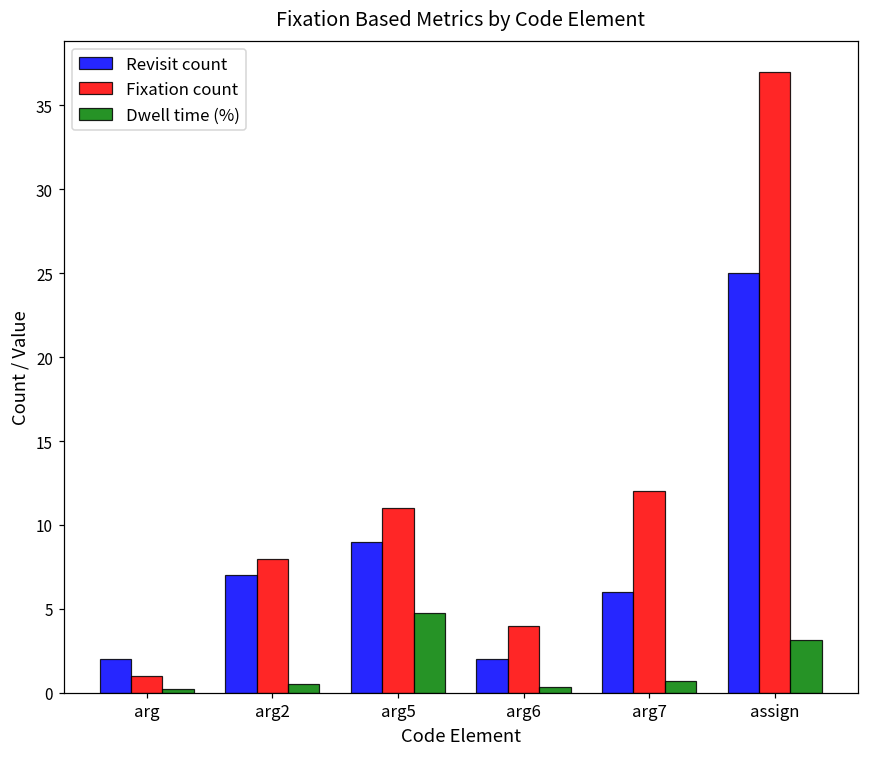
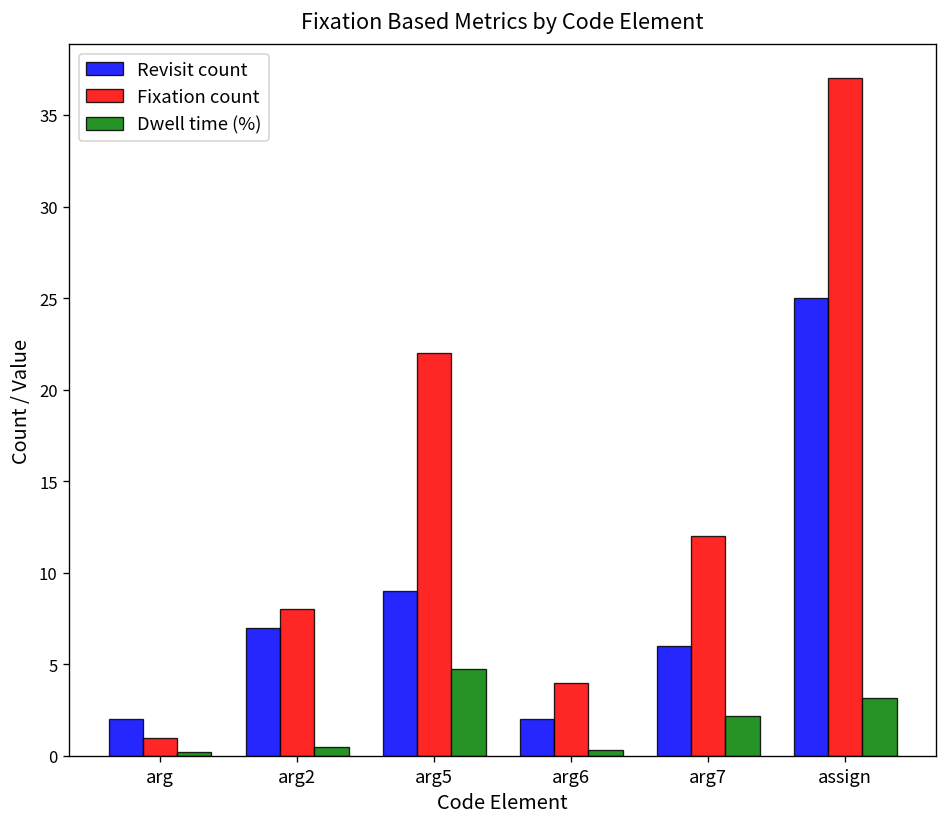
Fixation count, arg5: 11 -> 22
Dwell time (%), arg7: 0.7 -> 2.2
